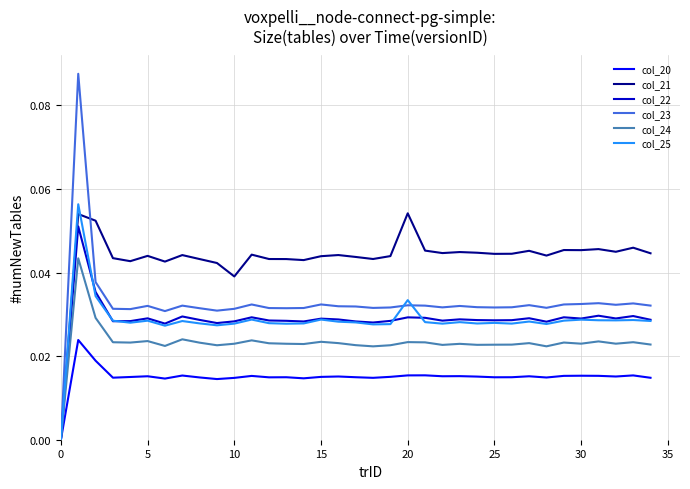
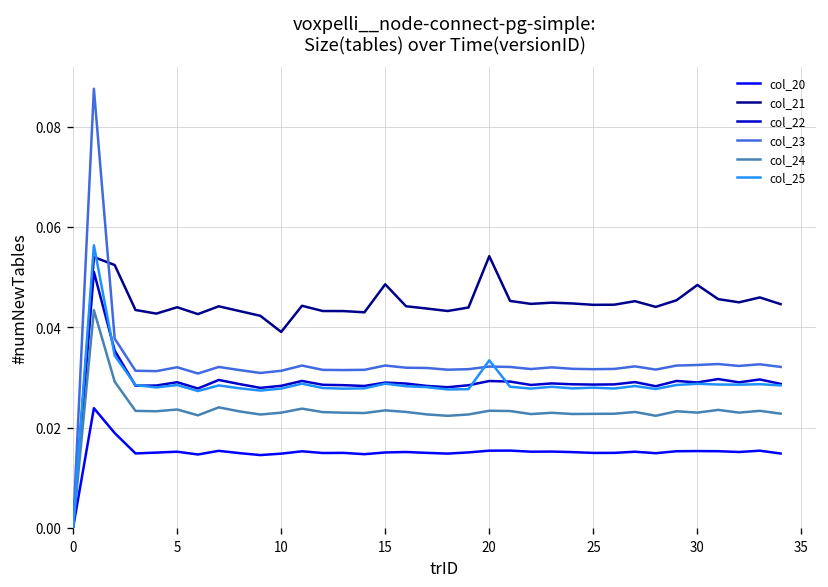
col_21, 15: 0.044 -> 0.049
col_21, 30: 0.045 -> 0.048
